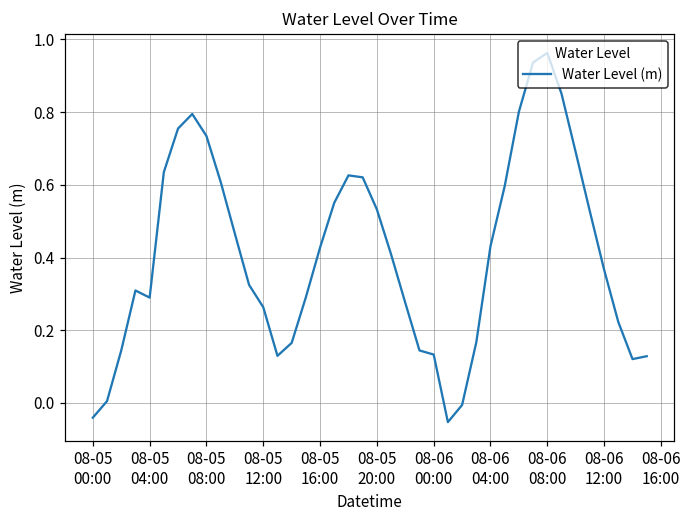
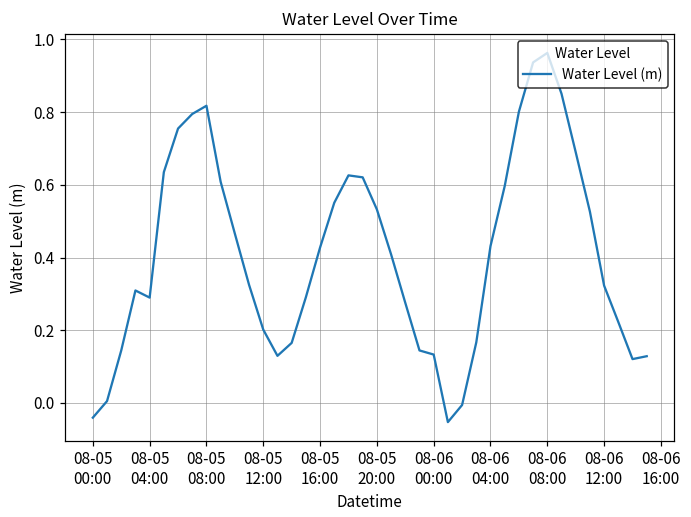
08-05 08:00: 0.73 -> 0.82
08-05 12:00: 0.26 -> 0.20
08-06 12:00: 0.37 -> 0.32
